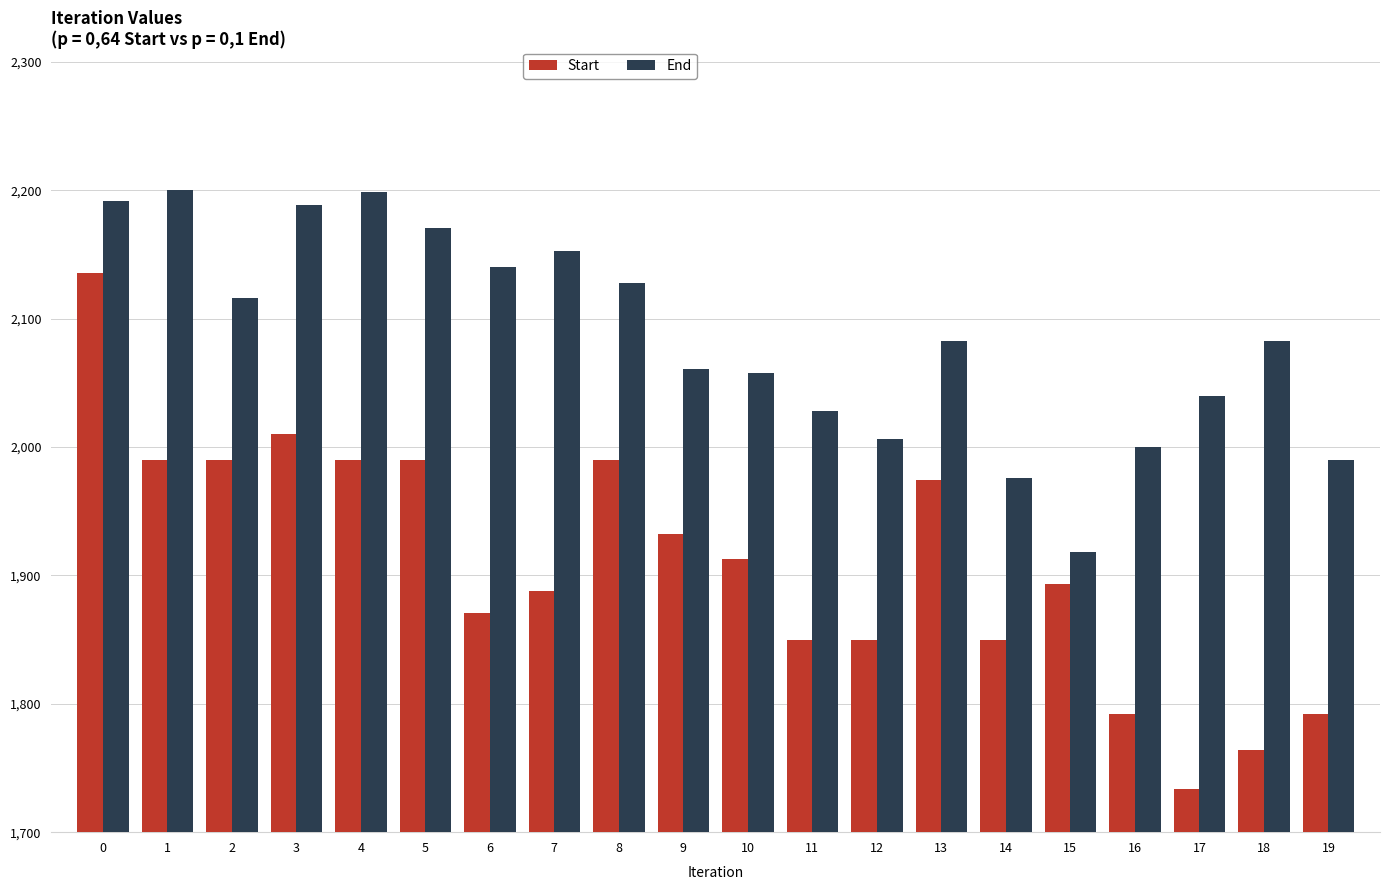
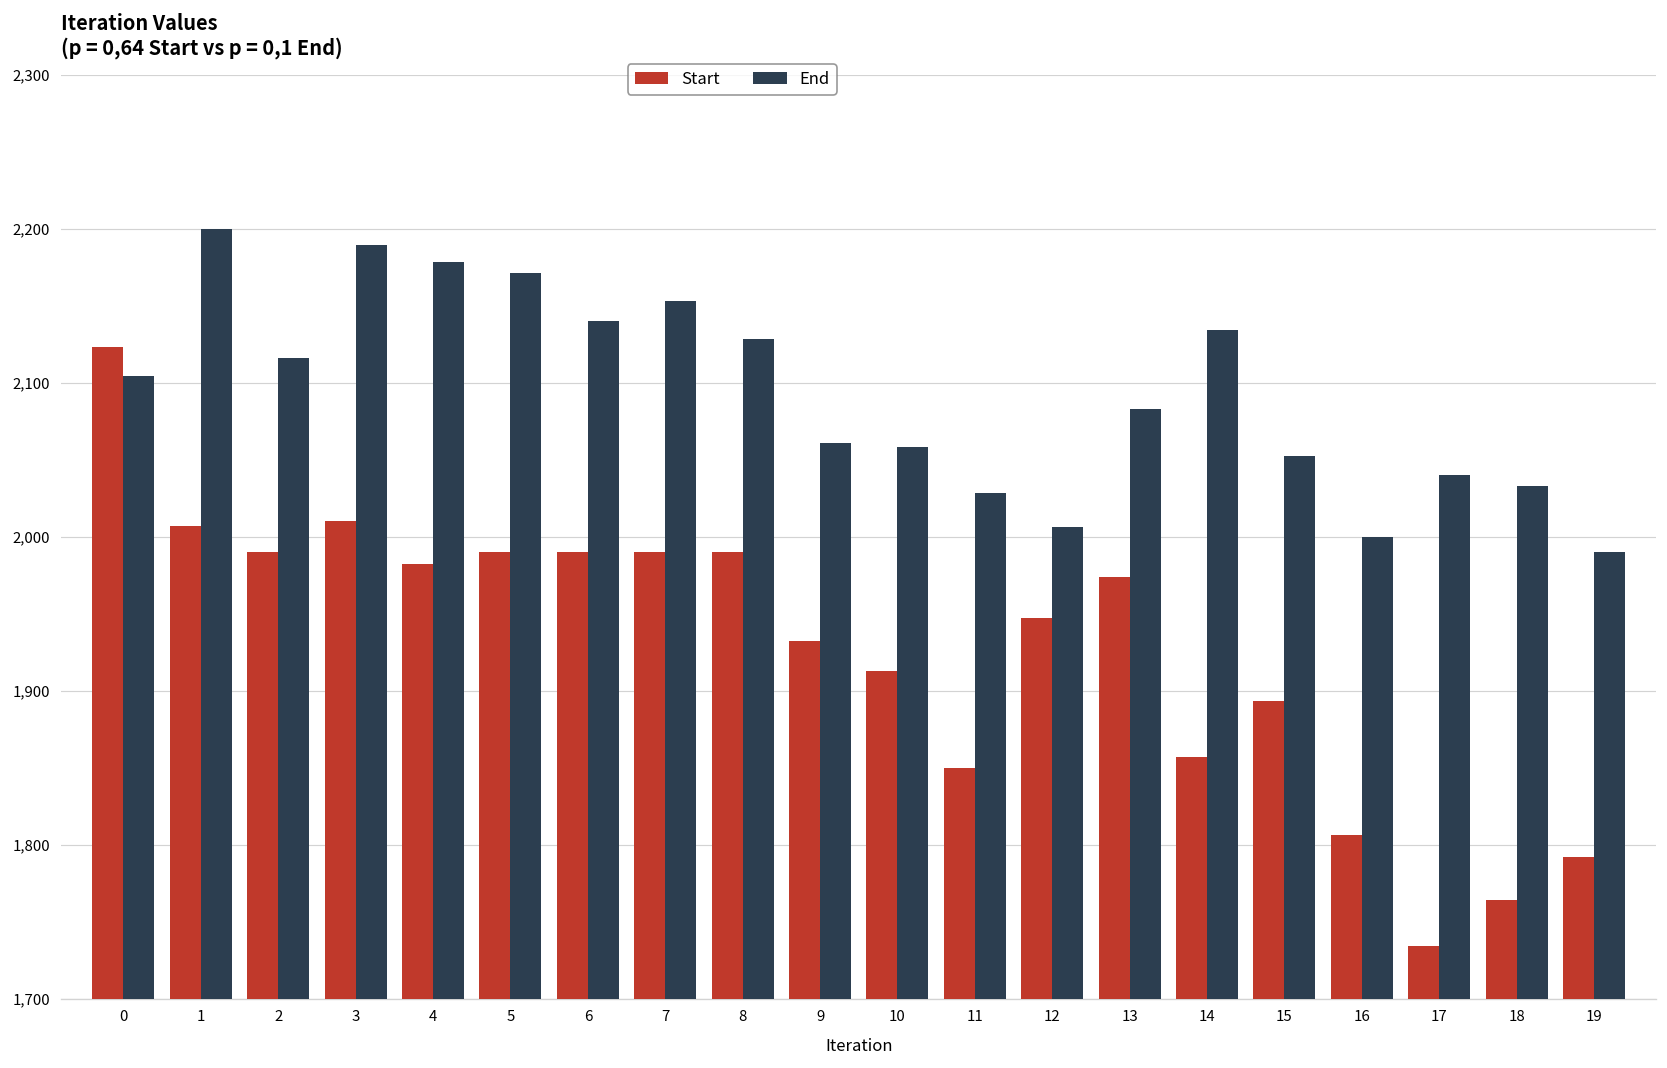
Start, 0: 2,136 -> 2,123
End, 0: 2,192 -> 2,104
Start, 1: 1,990 -> 2,007
Start, 4: 1,990 -> 1,982
End, 4: 2,199 -> 2,178
Start, 6: 1,871 -> 1,990
Start, 7: 1,888 -> 1,990
Start, 12: 1,850 -> 1,947
Start, 14: 1,850 -> 1,857
End, 14: 1,976 -> 2,134
End, 15: 1,918 -> 2,052
Start, 16: 1,792 -> 1,806
End, 18: 2,083 -> 2,033
